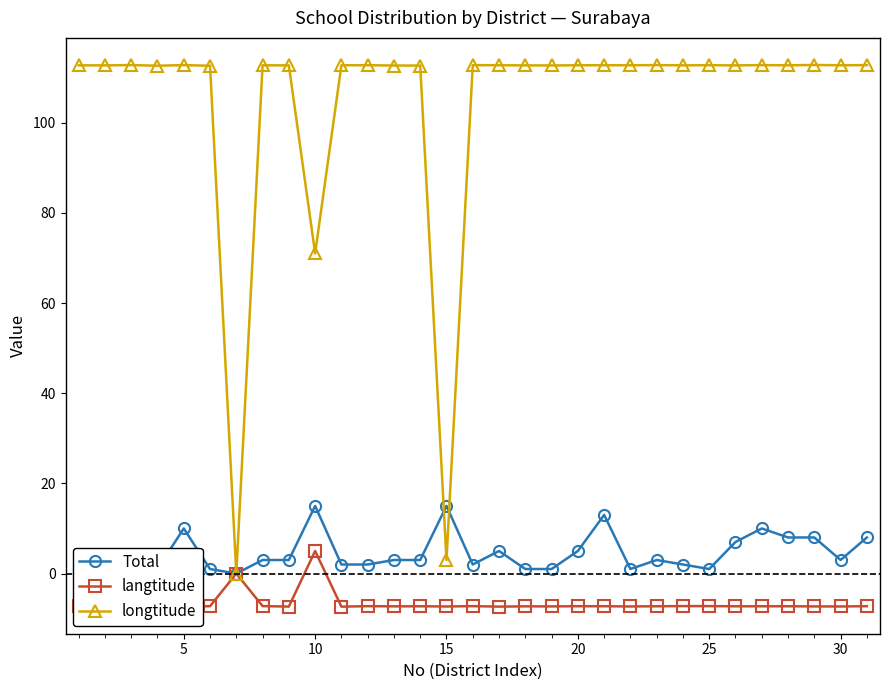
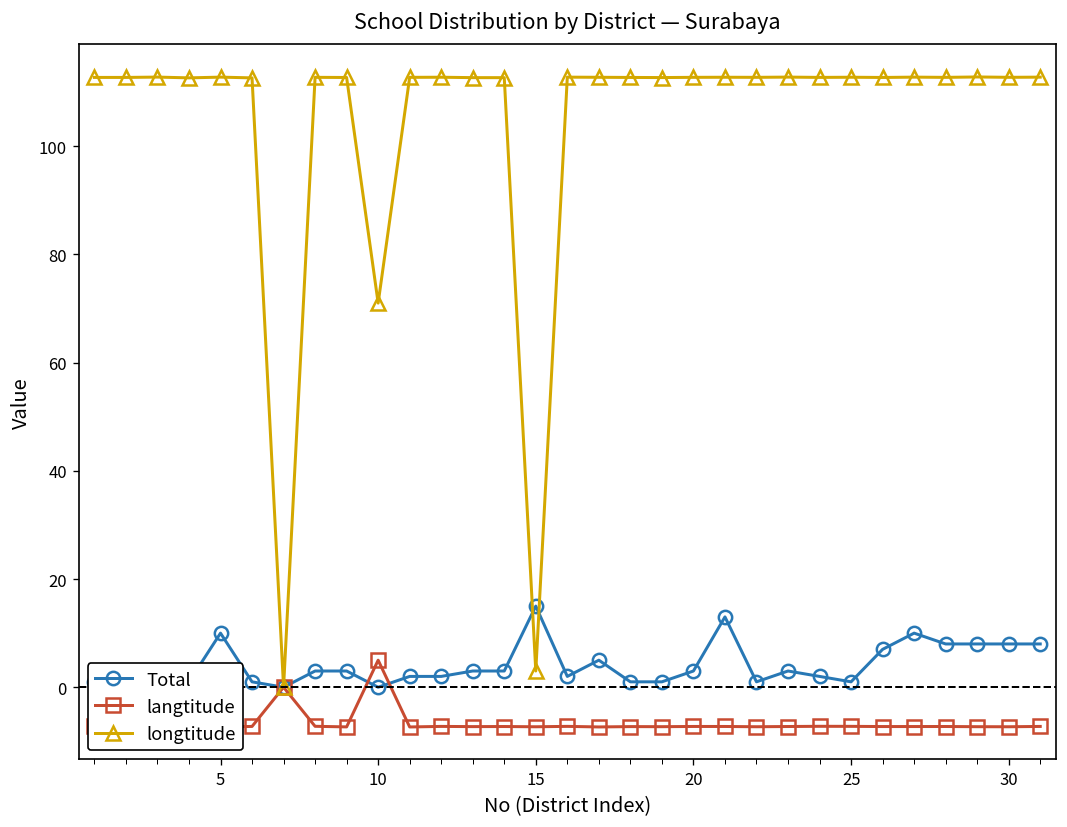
Total, 10: 15 -> 0
Total, 20: 5 -> 3
Total, 30: 3 -> 8
